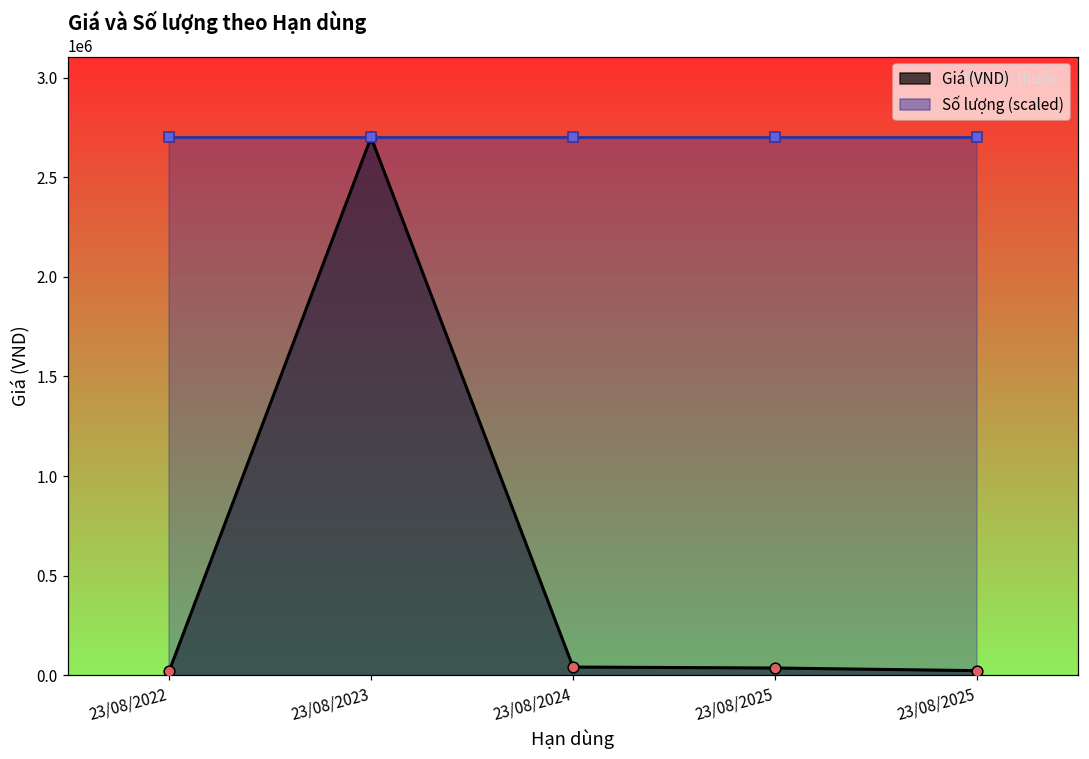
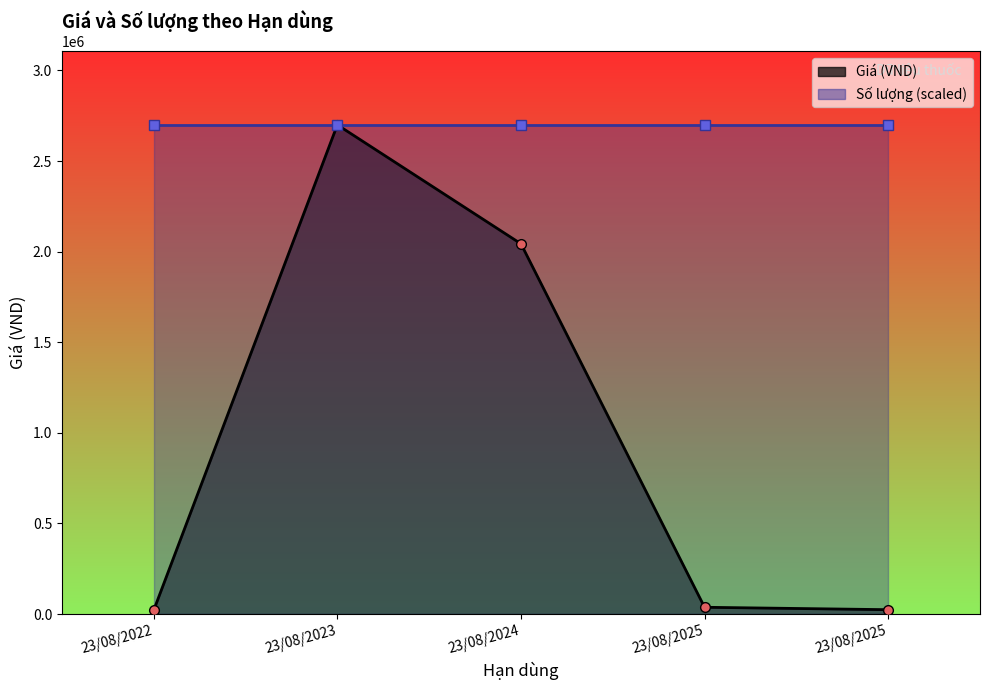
Giá (VND), 23/08/2024: 40000 -> 2040000
